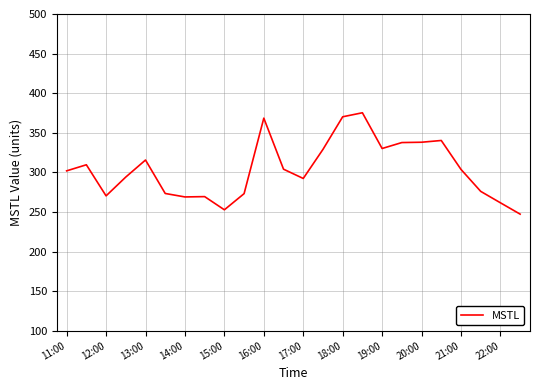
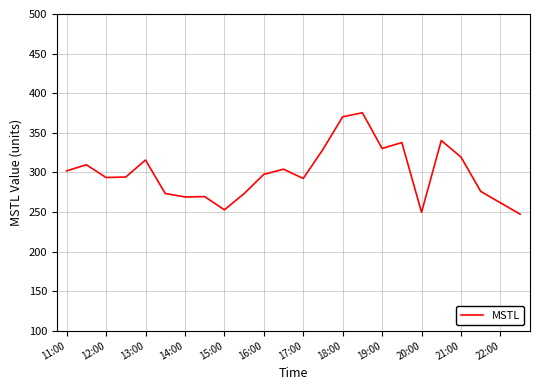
12:00: 270 -> 290
16:00: 370 -> 300
20:00: 340 -> 250
21:00: 300 -> 320
